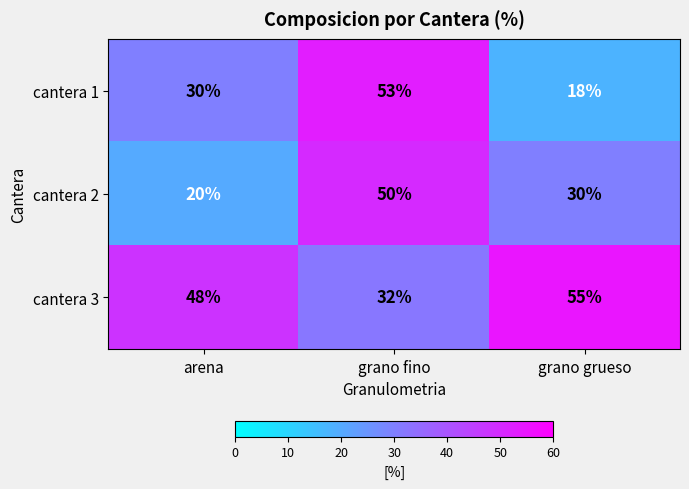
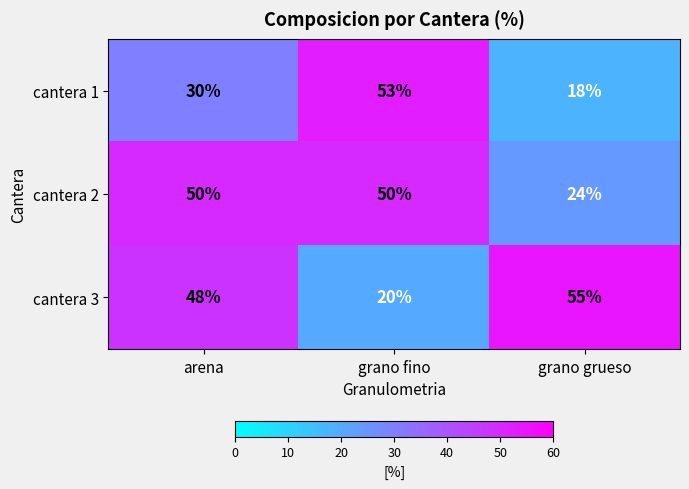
cantera 2, arena: 20% -> 50%
cantera 2, grano grueso: 30% -> 24%
cantera 3, grano fino: 32% -> 20%
